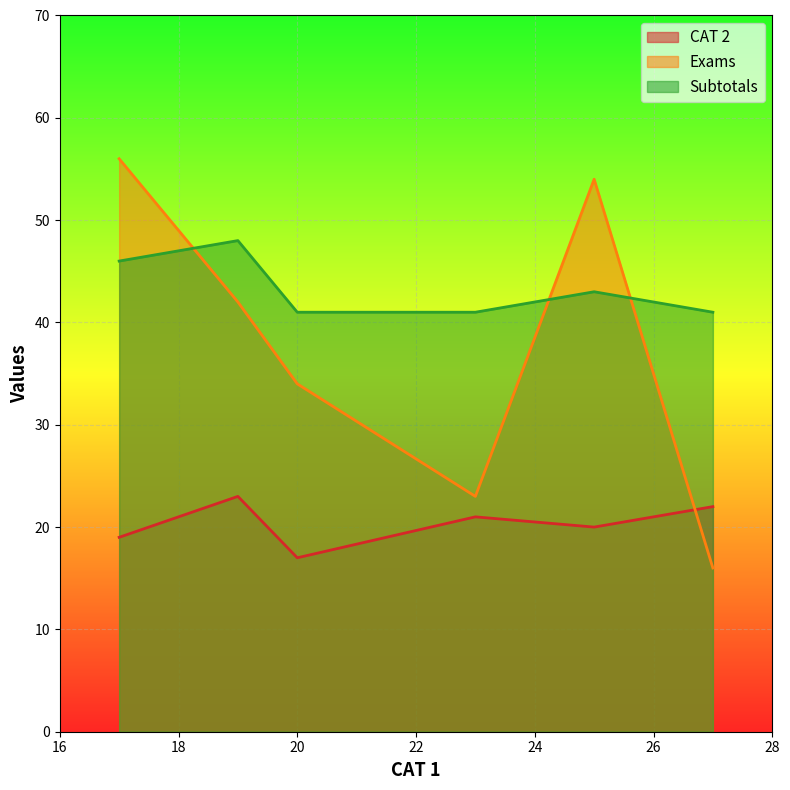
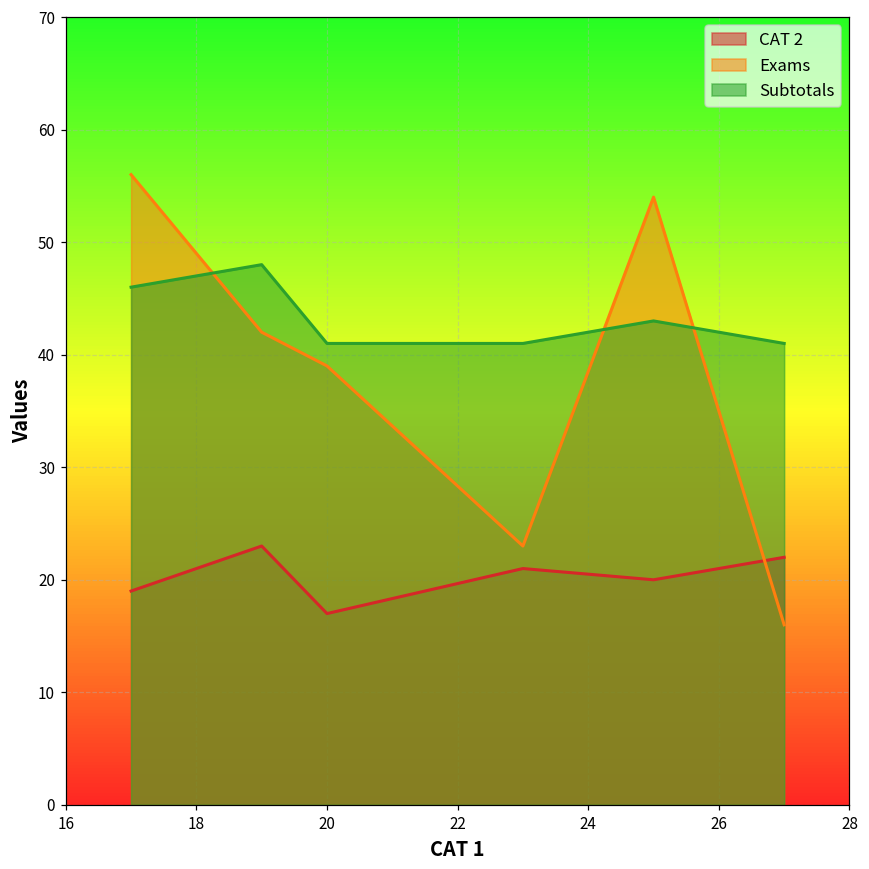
Exams, 20: 34 -> 39
